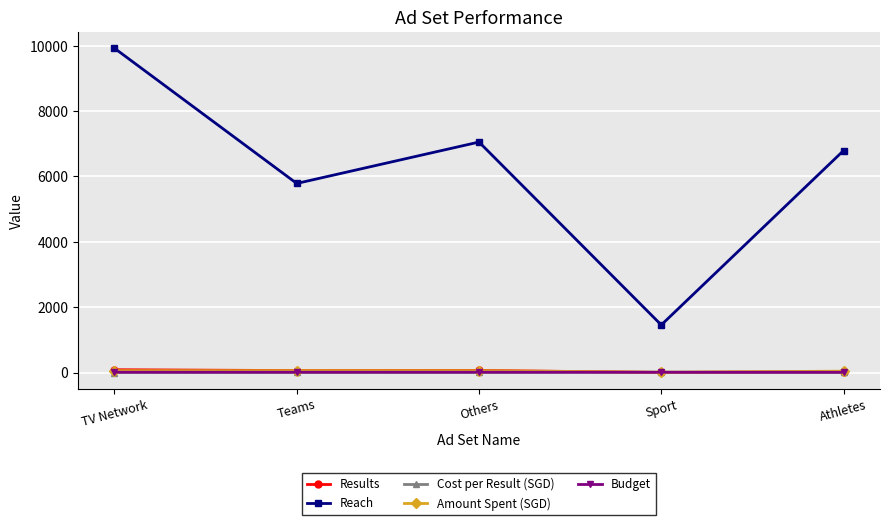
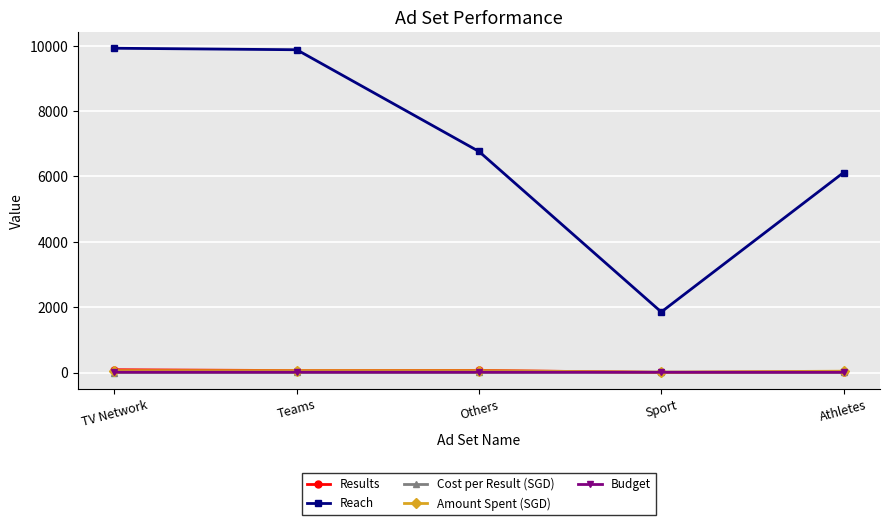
Reach, Teams: 5800 -> 9900
Reach, Others: 7100 -> 6800
Reach, Sport: 1500 -> 1900
Reach, Athletes: 6800 -> 6100
